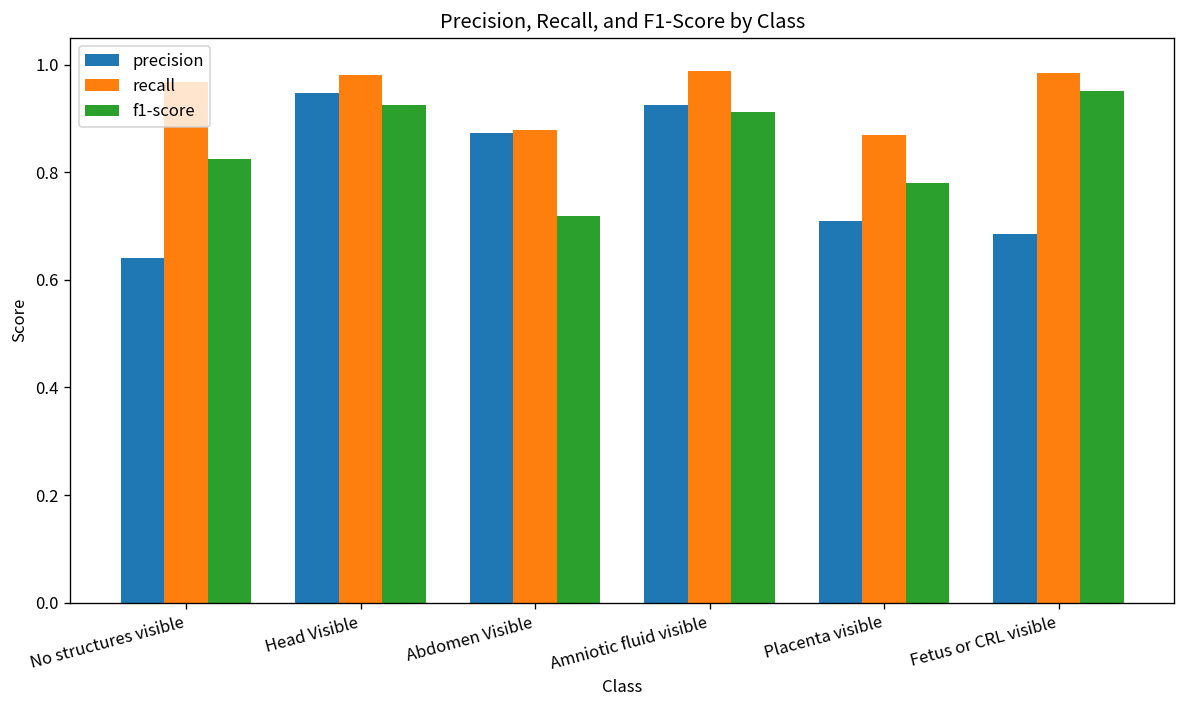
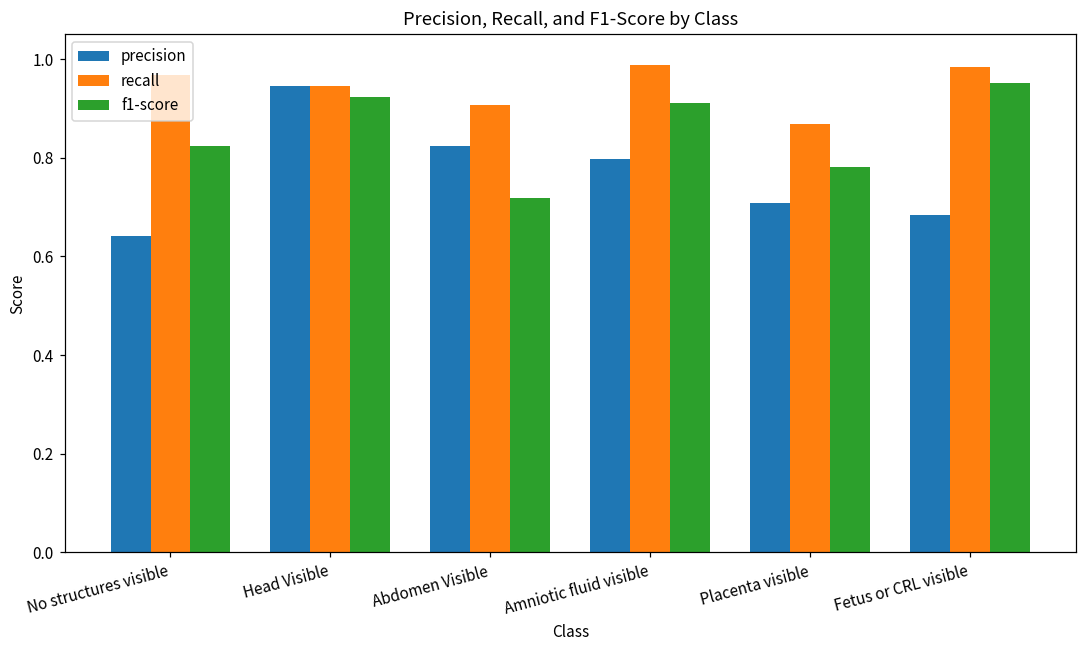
recall, Head Visible: 0.98 -> 0.95
precision, Abdomen Visible: 0.87 -> 0.82
recall, Abdomen Visible: 0.88 -> 0.91
precision, Amniotic fluid visible: 0.92 -> 0.80
